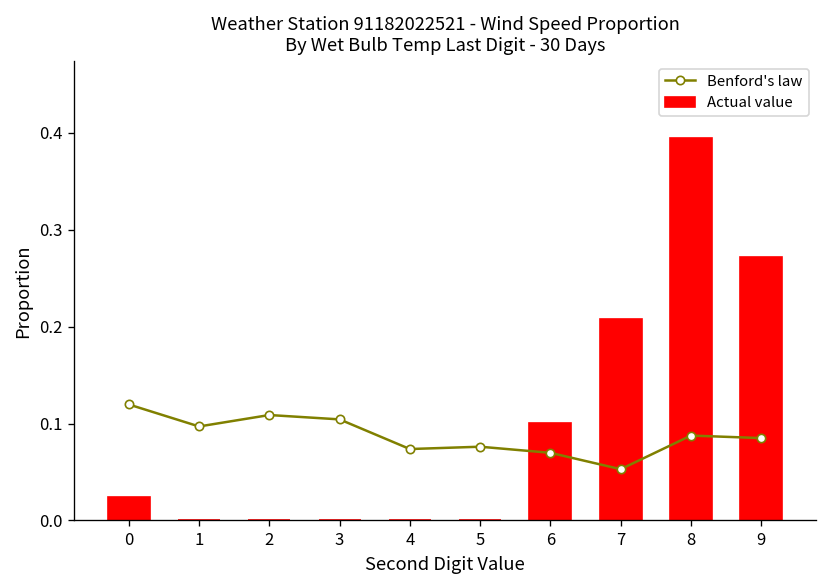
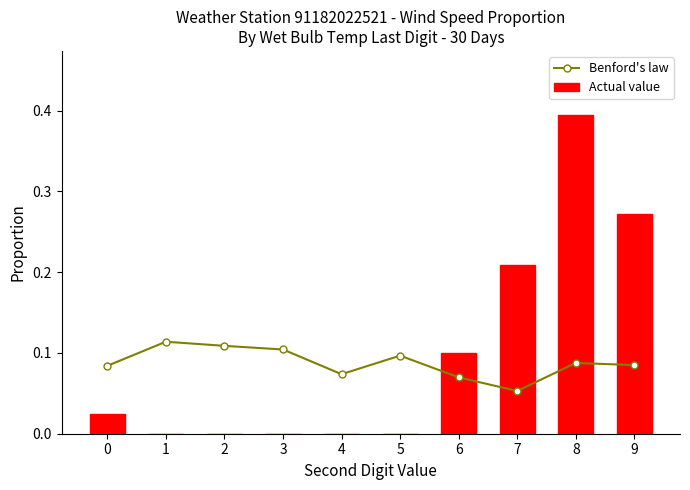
Benford's law, 0: 0.12 -> 0.08
Benford's law, 1: 0.10 -> 0.11
Benford's law, 5: 0.08 -> 0.10
